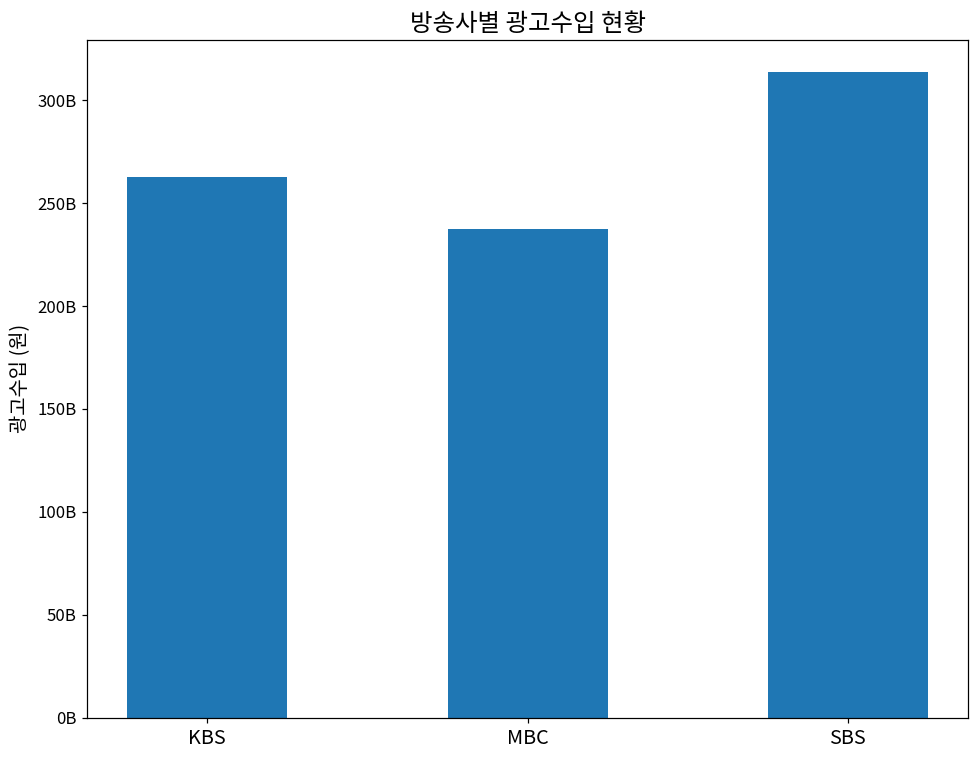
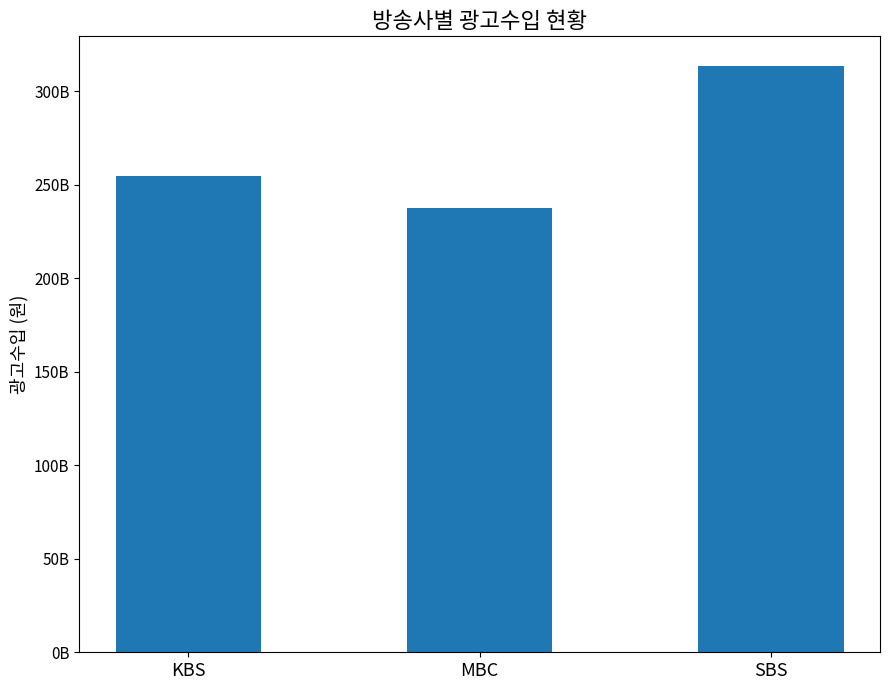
KBS: 263000000000 -> 255000000000
